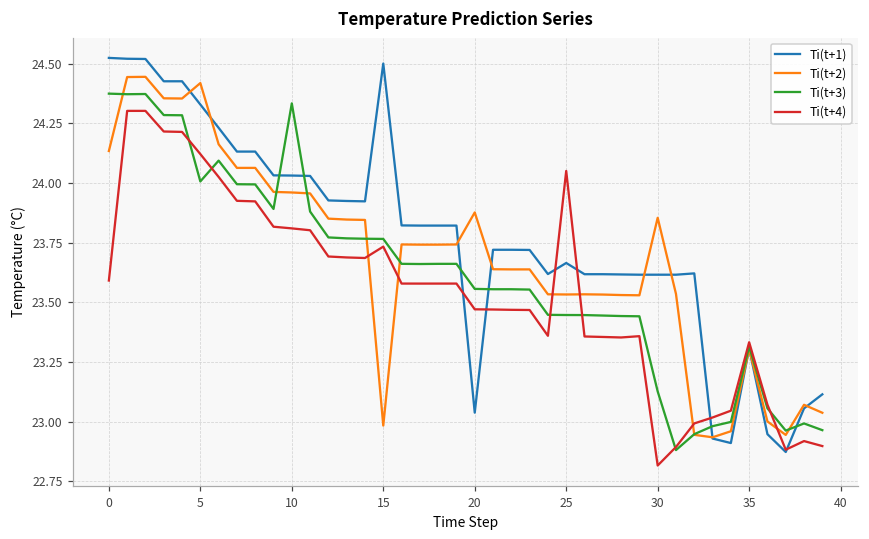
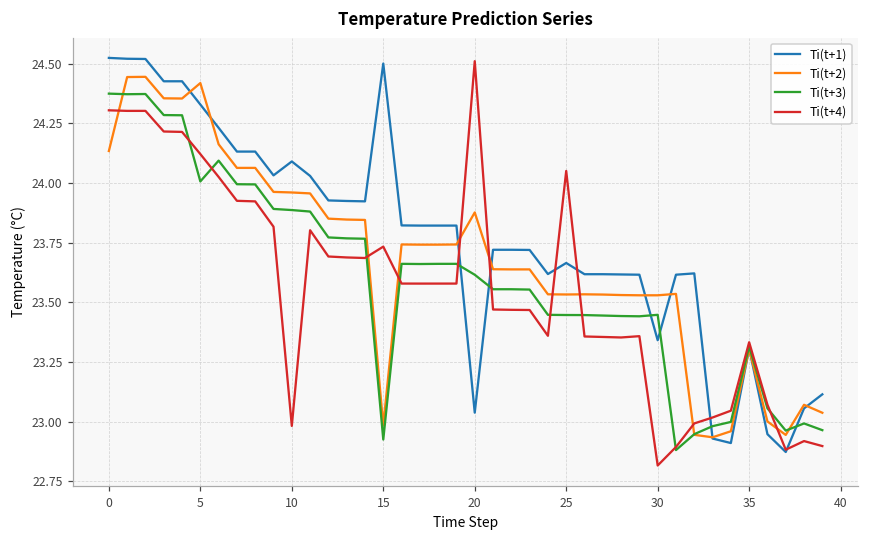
Ti(t+4), 0: 23.59 -> 24.30
Ti(t+1), 10: 24.03 -> 24.09
Ti(t+3), 10: 24.33 -> 23.89
Ti(t+4), 10: 23.81 -> 22.98
Ti(t+3), 15: 23.77 -> 22.92
Ti(t+3), 20: 23.56 -> 23.62
Ti(t+4), 20: 23.47 -> 24.51
Ti(t+1), 30: 23.62 -> 23.34
Ti(t+2), 30: 23.85 -> 23.53
Ti(t+3), 30: 23.13 -> 23.45
